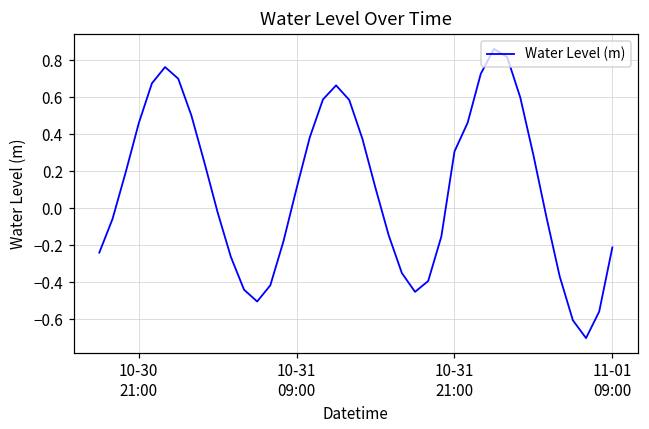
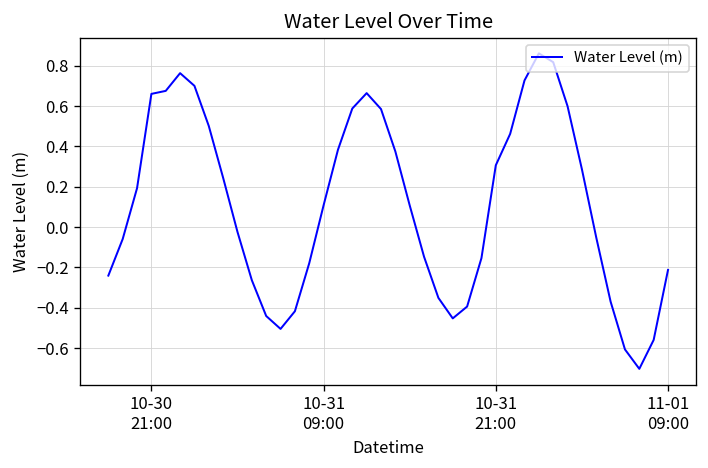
10-30 21:00: 0.46 -> 0.66
